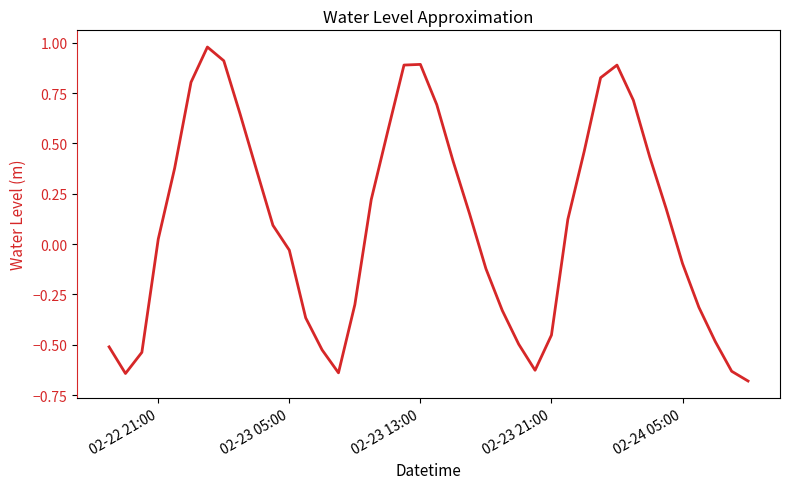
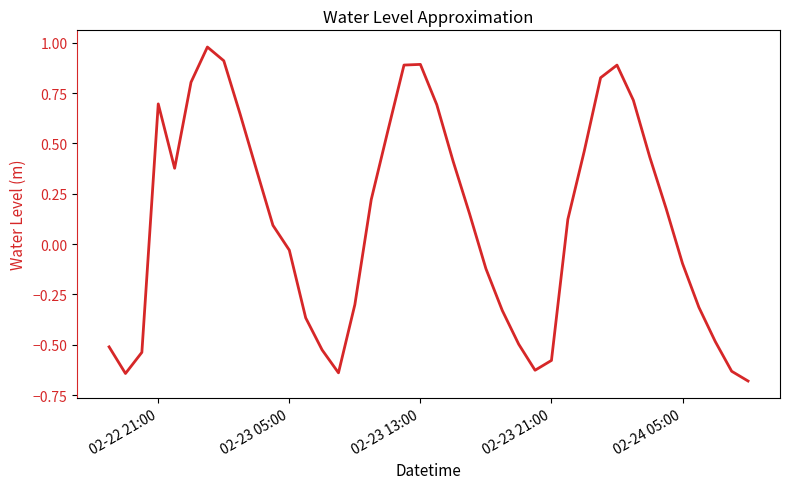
02-22 21:00: 0.02 -> 0.70
02-23 21:00: -0.45 -> -0.58
